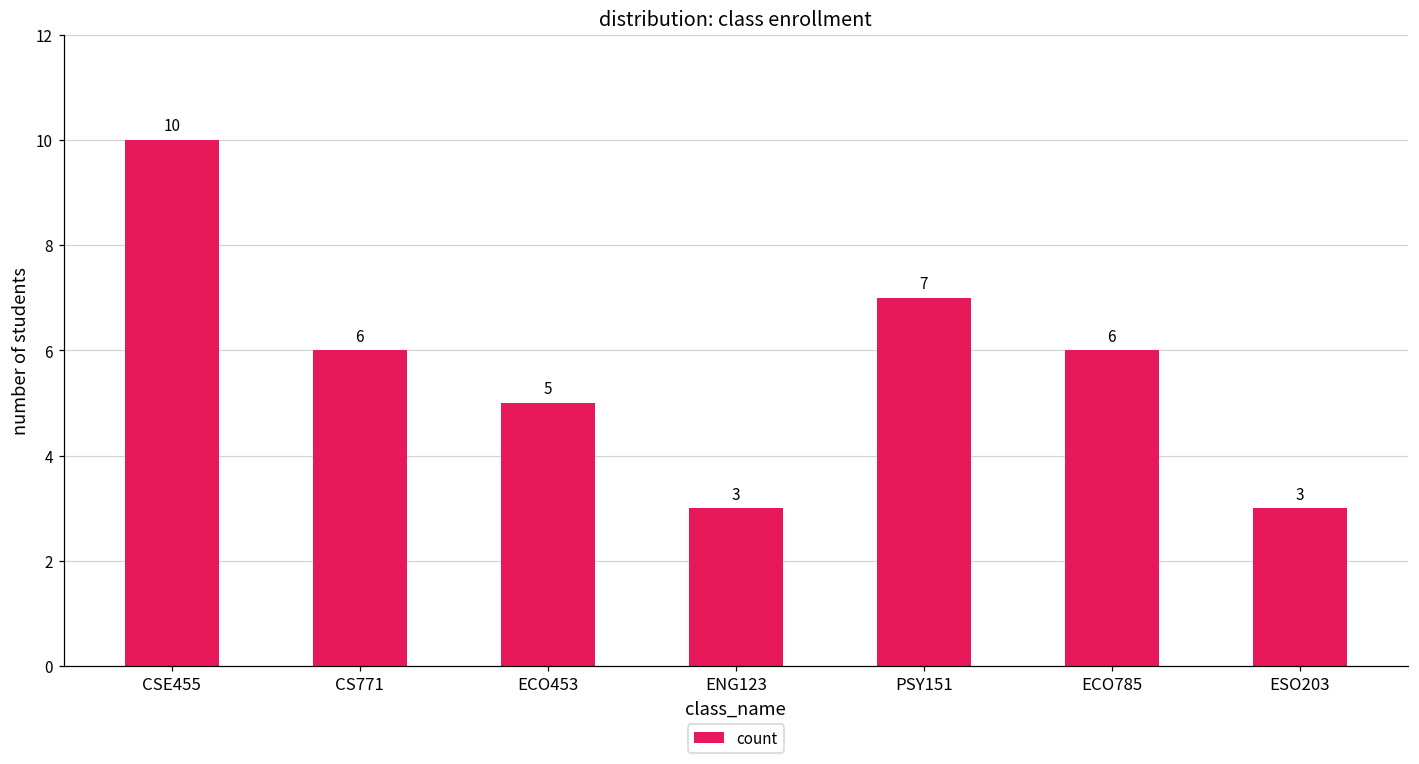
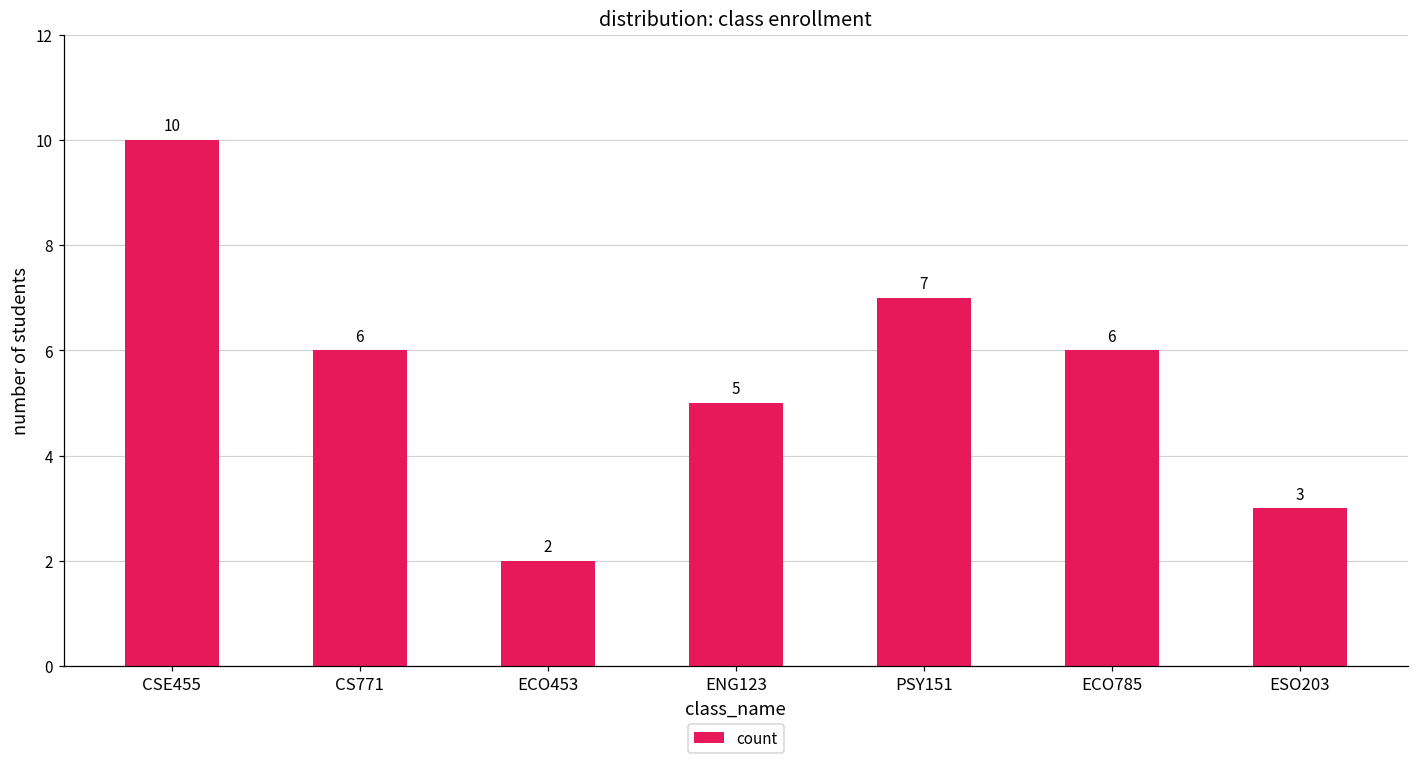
ECO453: 5 -> 2
ENG123: 3 -> 5
